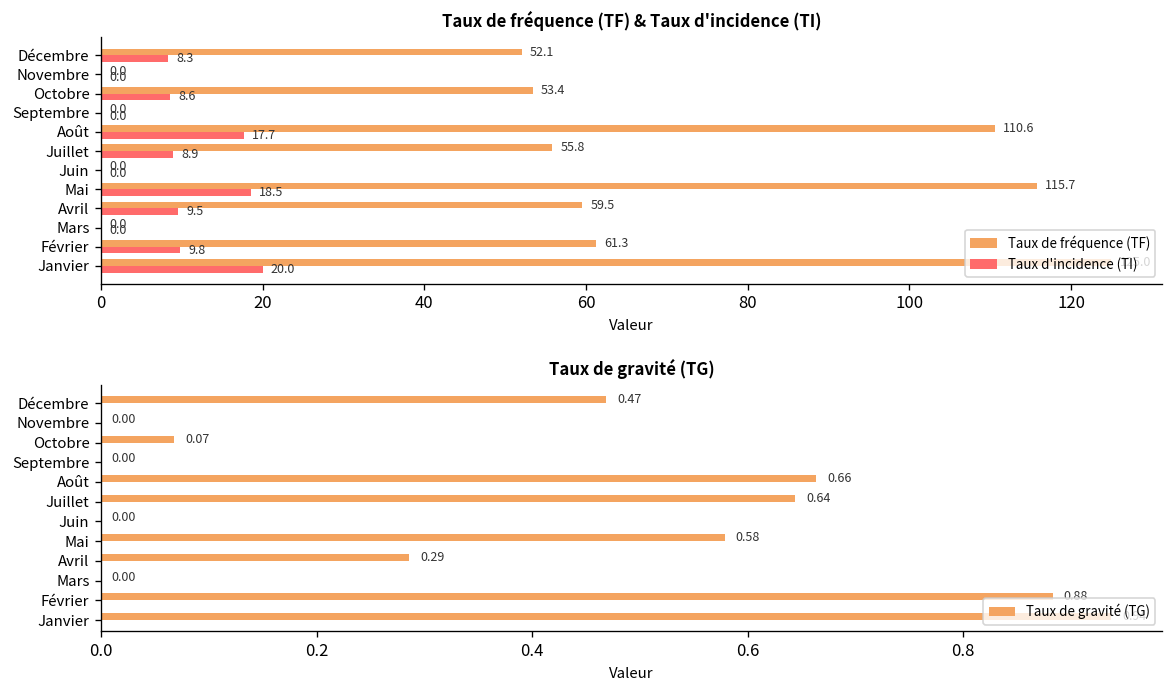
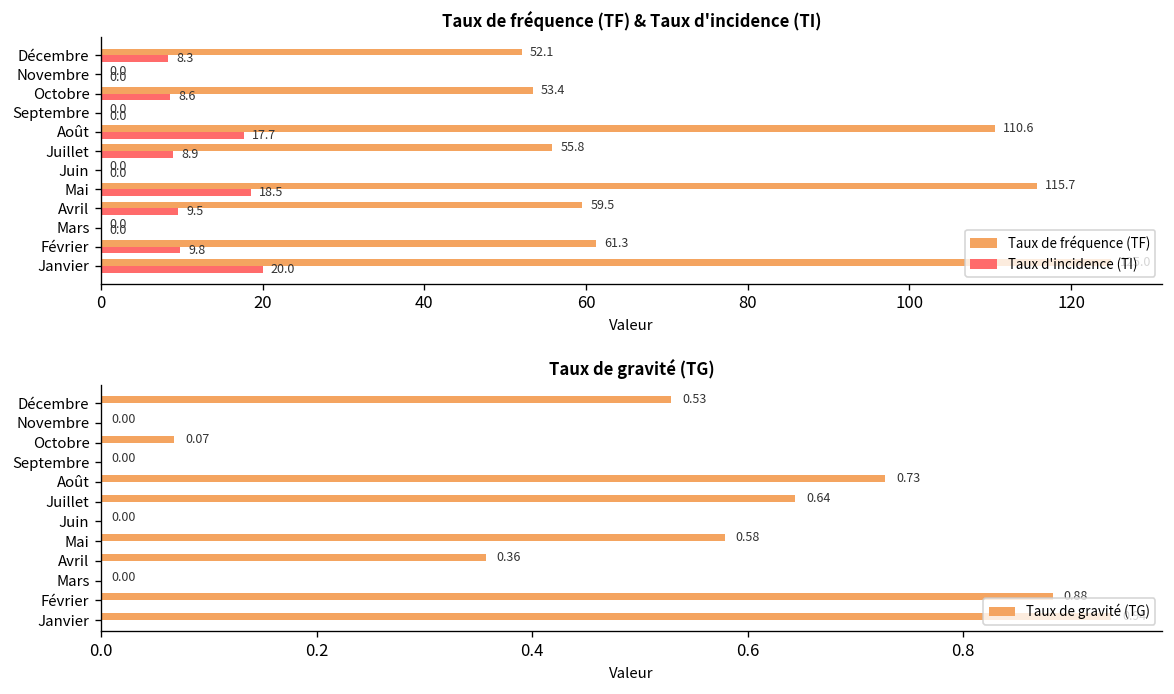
Taux de gravité (TG), Décembre: 0.47 -> 0.53
Taux de gravité (TG), Août: 0.66 -> 0.73
Taux de gravité (TG), Avril: 0.29 -> 0.36
